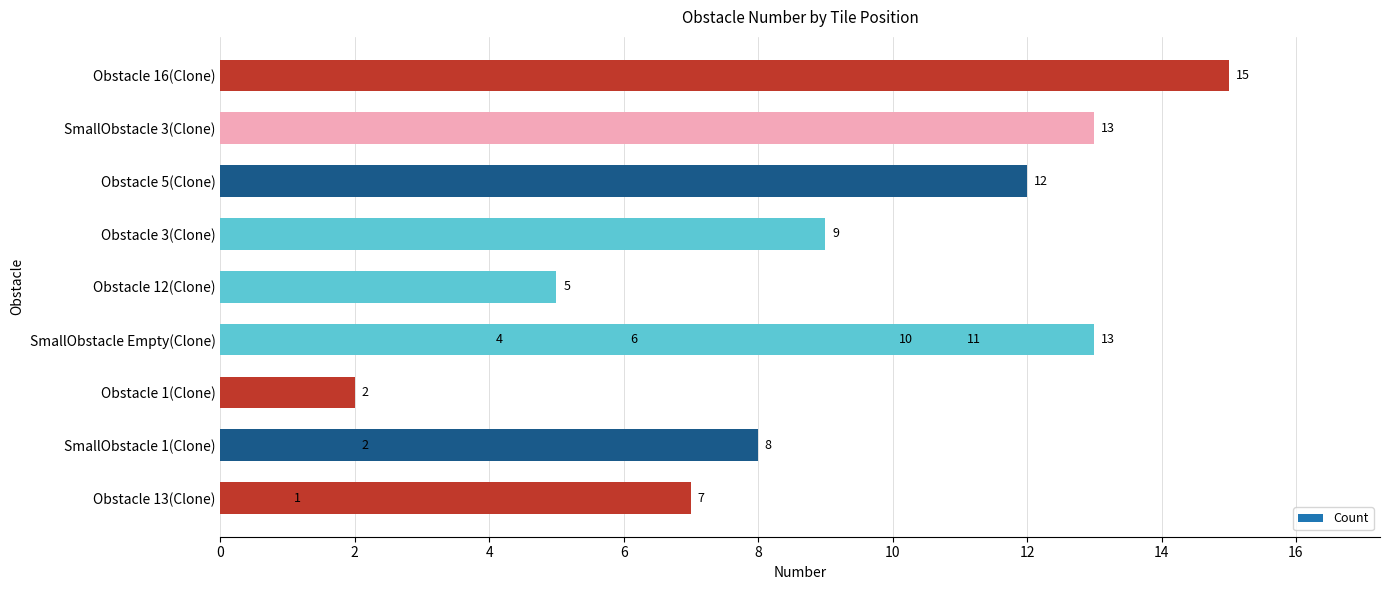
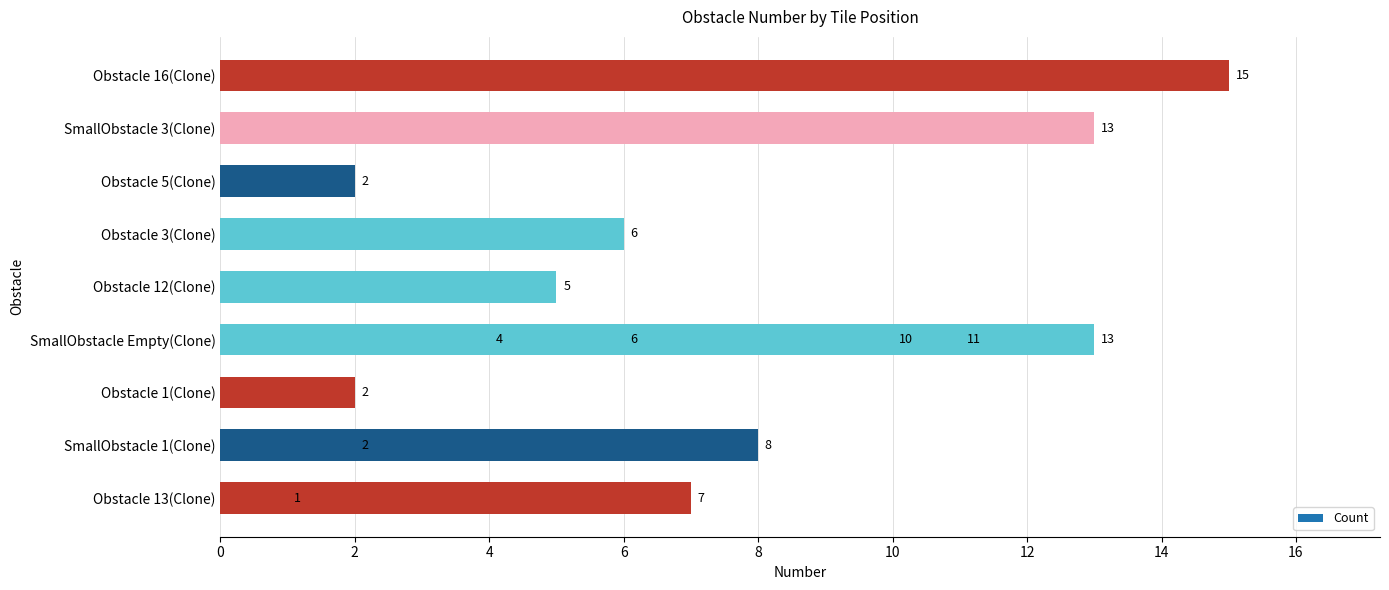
Obstacle 5(Clone): 12 -> 2
Obstacle 3(Clone): 9 -> 6
